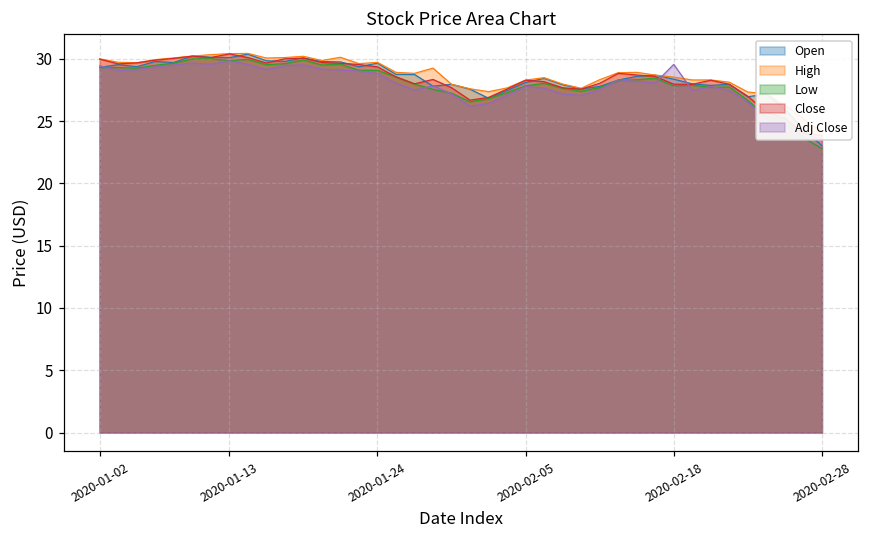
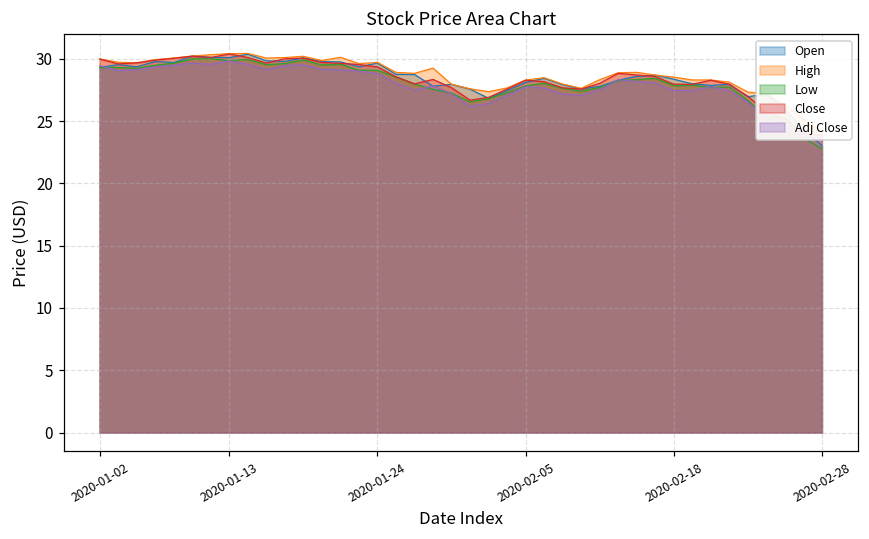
Adj Close, 2020-02-18: 29.6 -> 27.5
